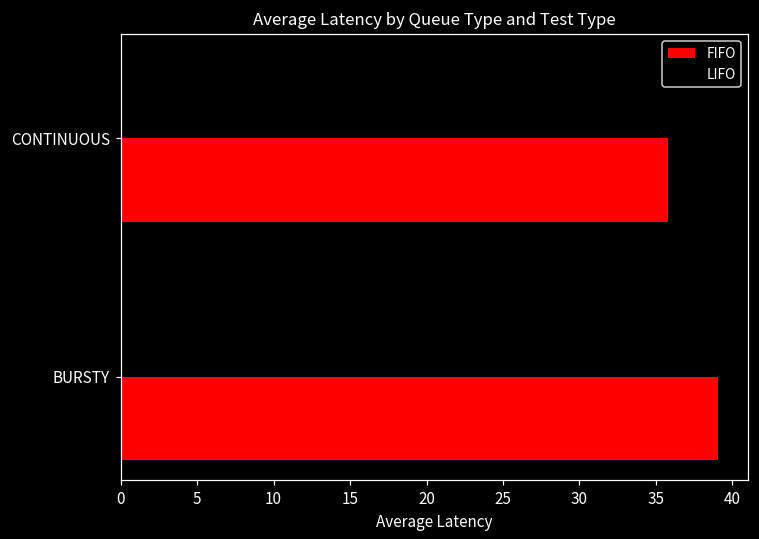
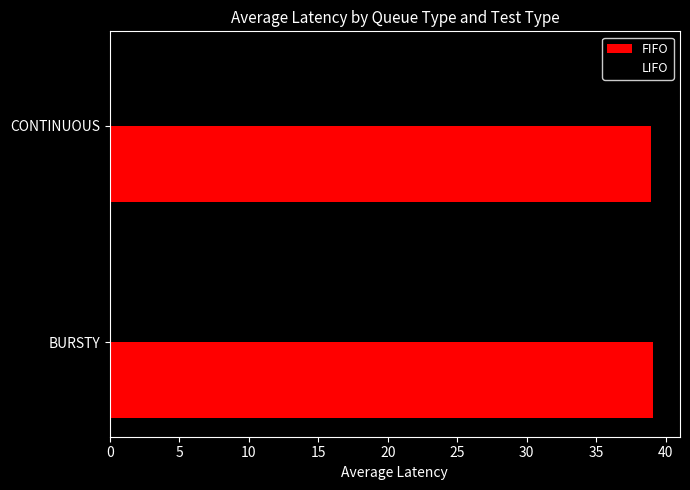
FIFO, CONTINUOUS: 35.8 -> 38.9
